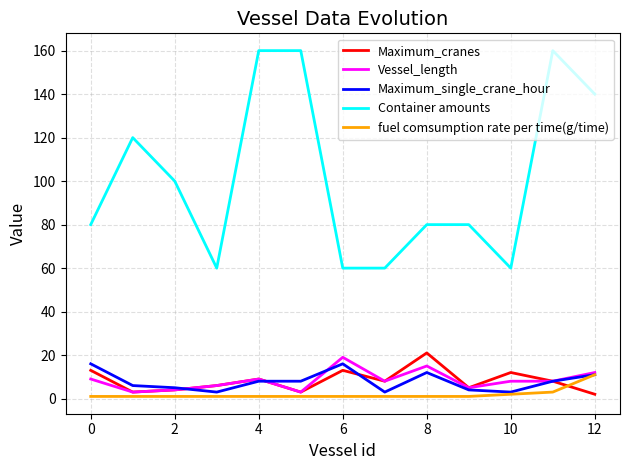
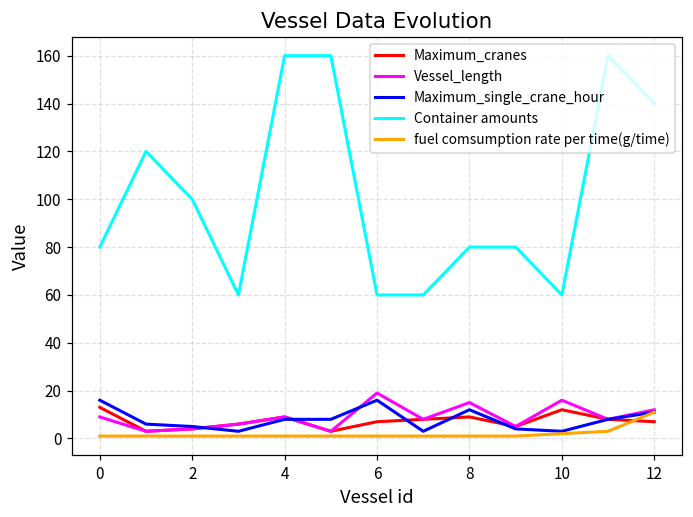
Maximum_cranes, 6: 13 -> 7
Maximum_cranes, 8: 21 -> 9
Vessel_length, 10: 8 -> 16
Maximum_cranes, 12: 2 -> 7
